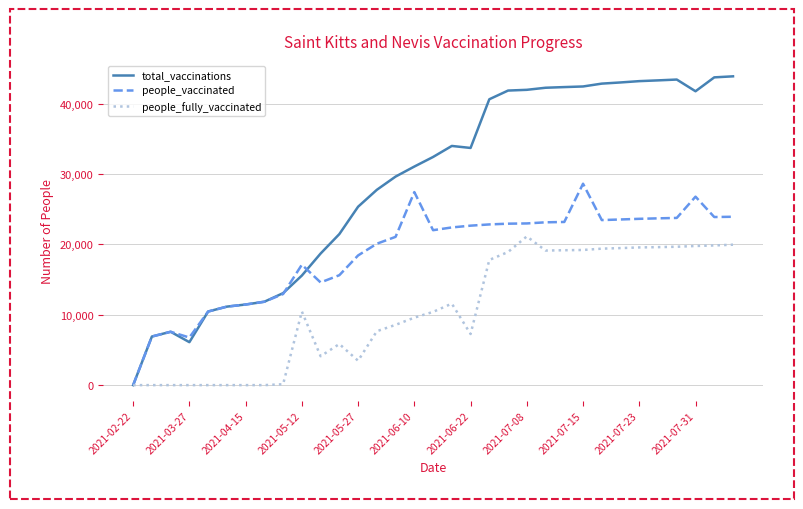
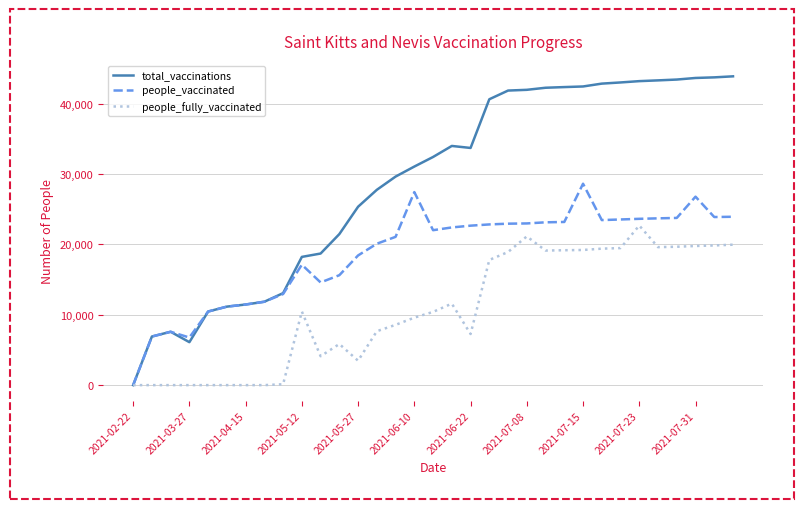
total_vaccinations, 2021-05-12: 16,000 -> 18,000
people_fully_vaccinated, 2021-07-23: 20,000 -> 23,000
total_vaccinations, 2021-07-31: 42,000 -> 44,000
